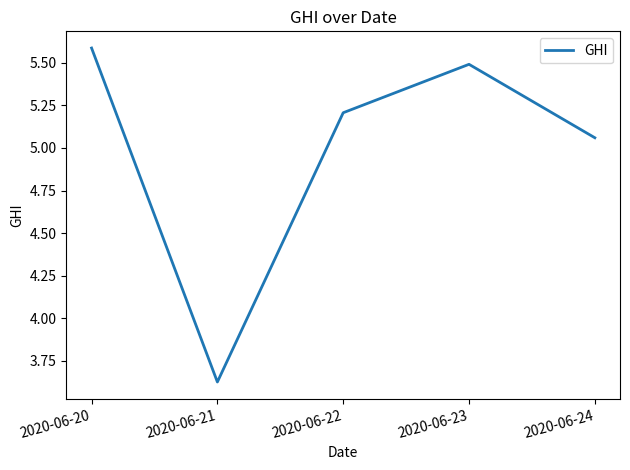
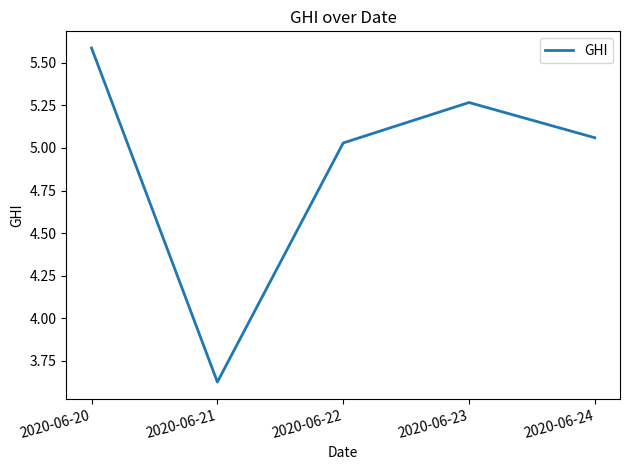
2020-06-22: 5.21 -> 5.03
2020-06-23: 5.49 -> 5.27
